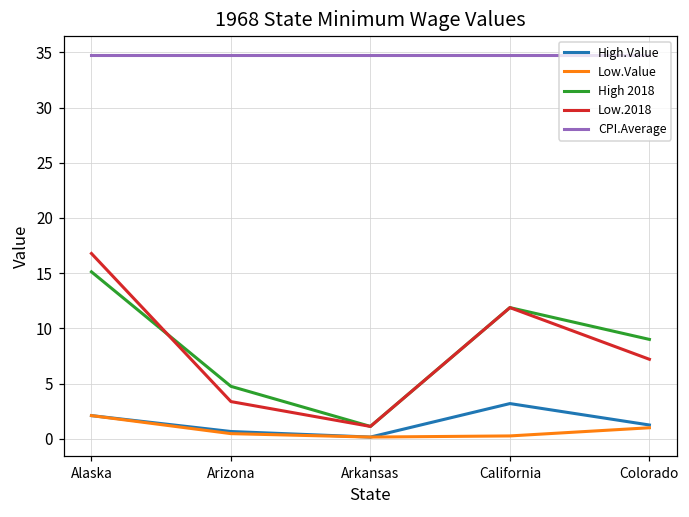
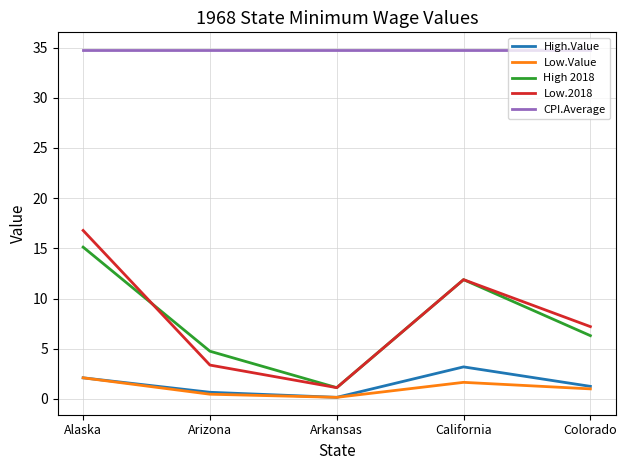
Low.Value, California: 0.3 -> 1.7
High 2018, Colorado: 9.0 -> 6.3
